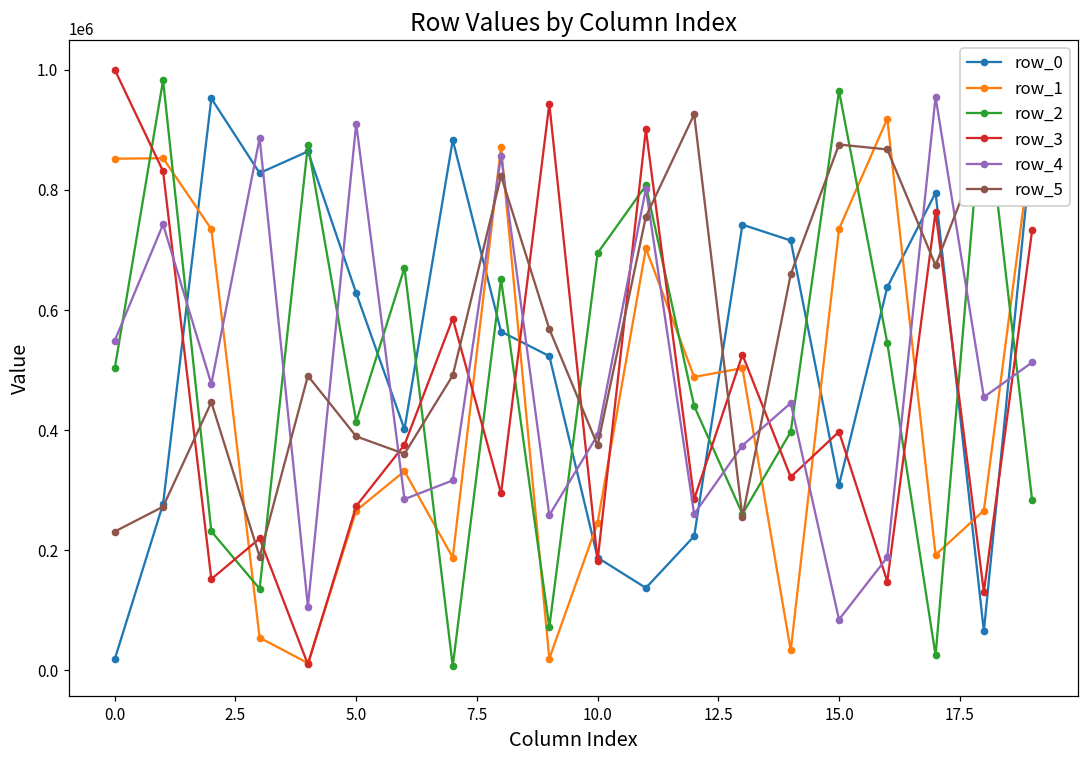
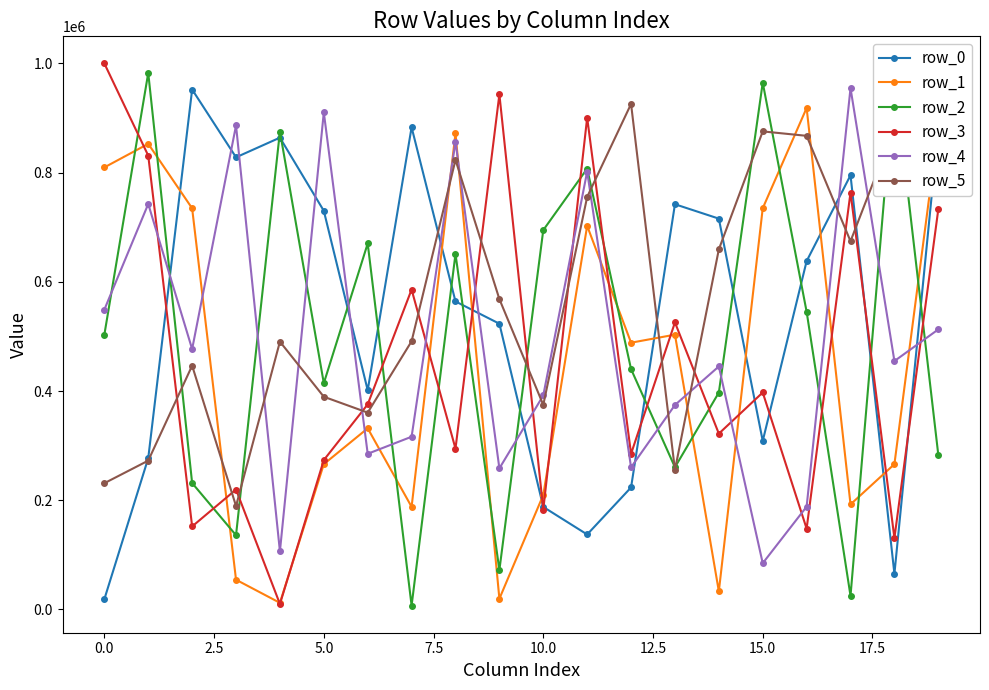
row_1, 0.0: 850000 -> 810000
row_0, 5.0: 630000 -> 730000
row_1, 10.0: 250000 -> 210000
